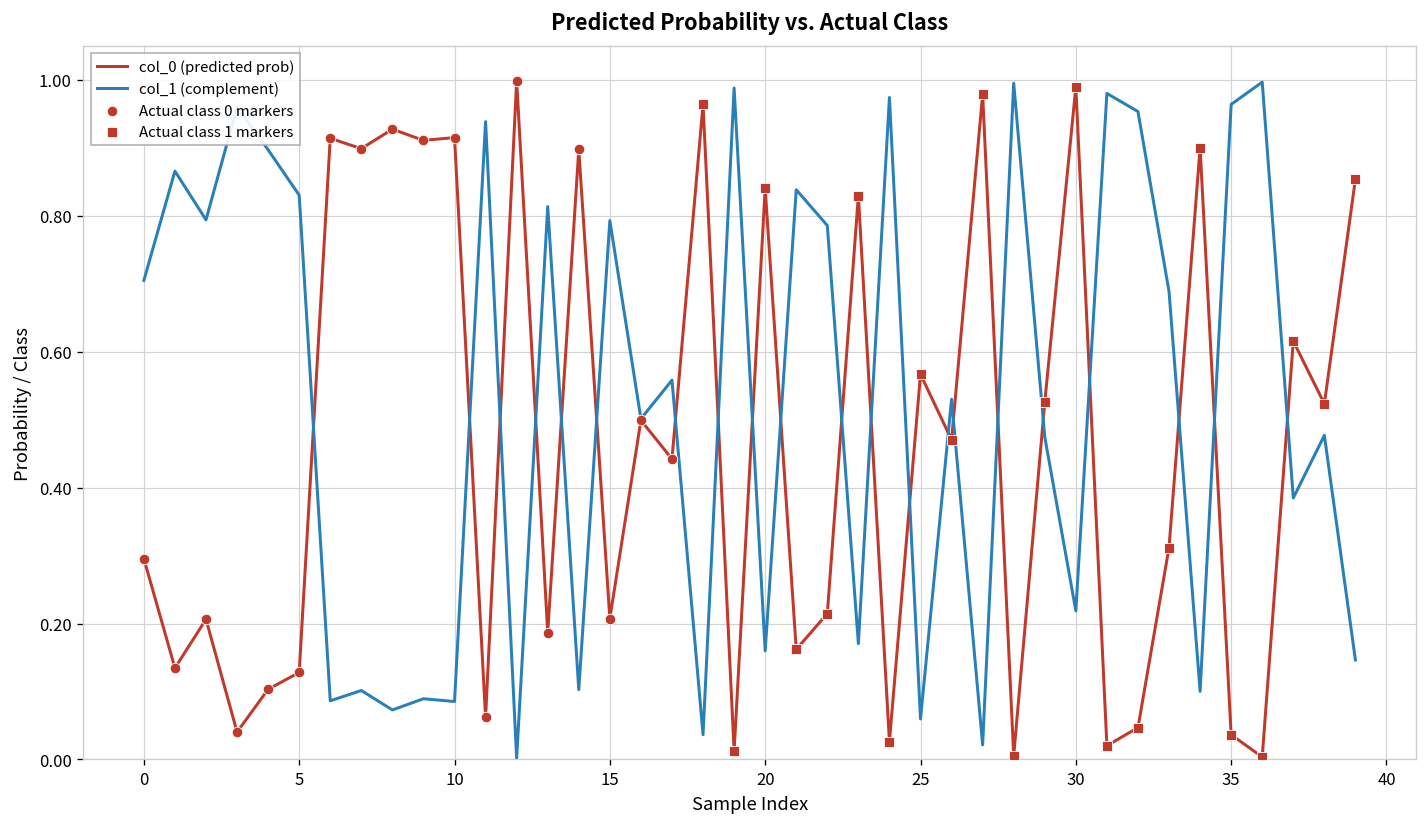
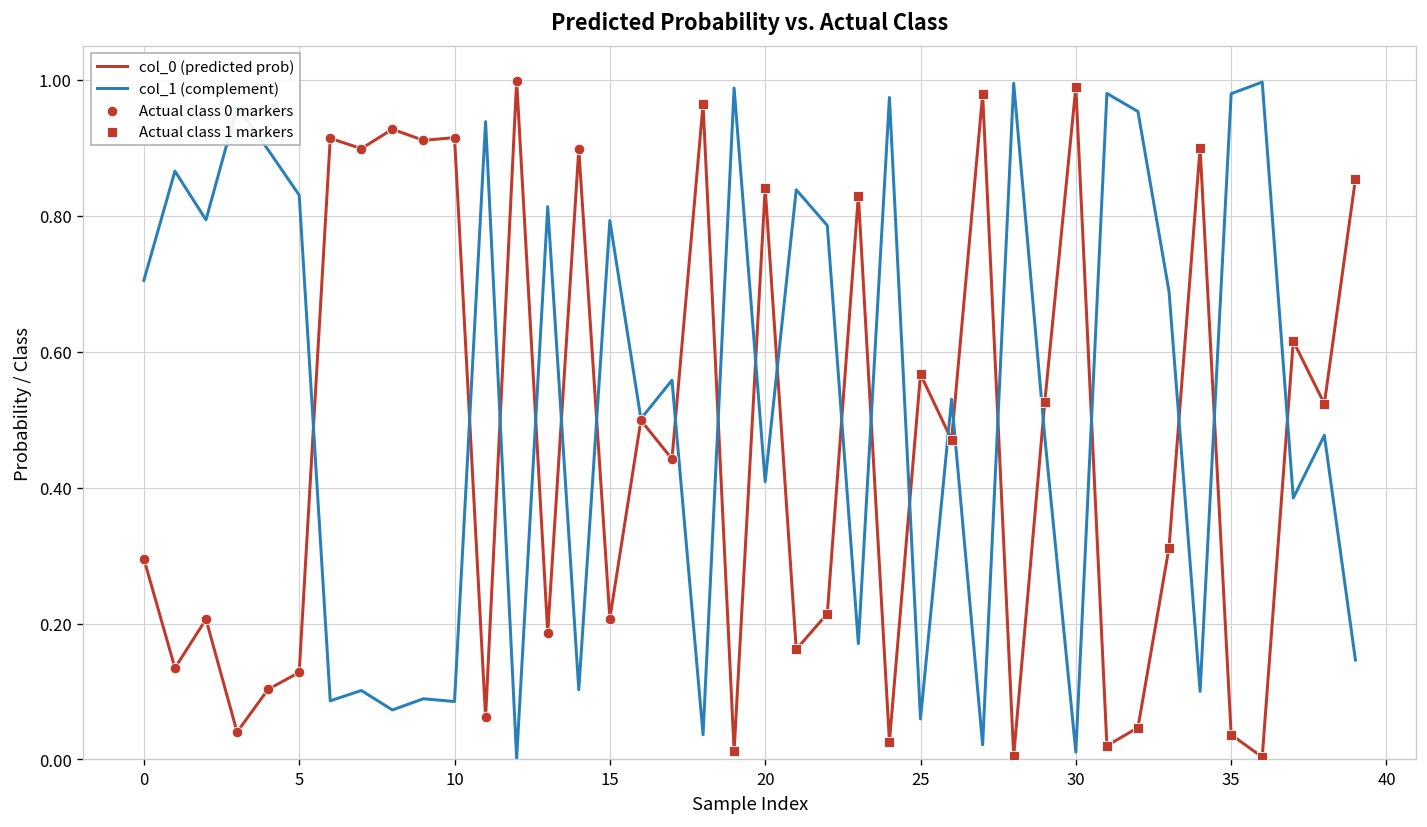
col_1 (complement), 20: 0.16 -> 0.41
col_1 (complement), 30: 0.22 -> 0.01
col_1 (complement), 35: 0.96 -> 0.98
